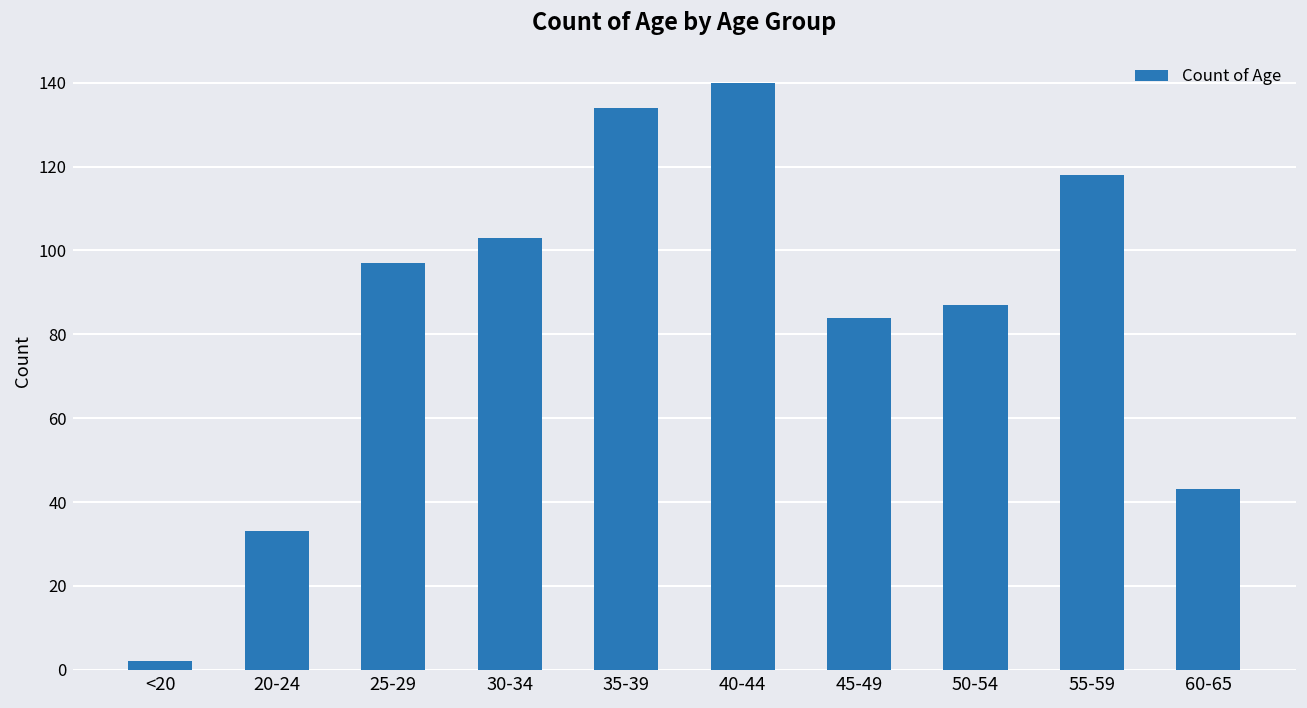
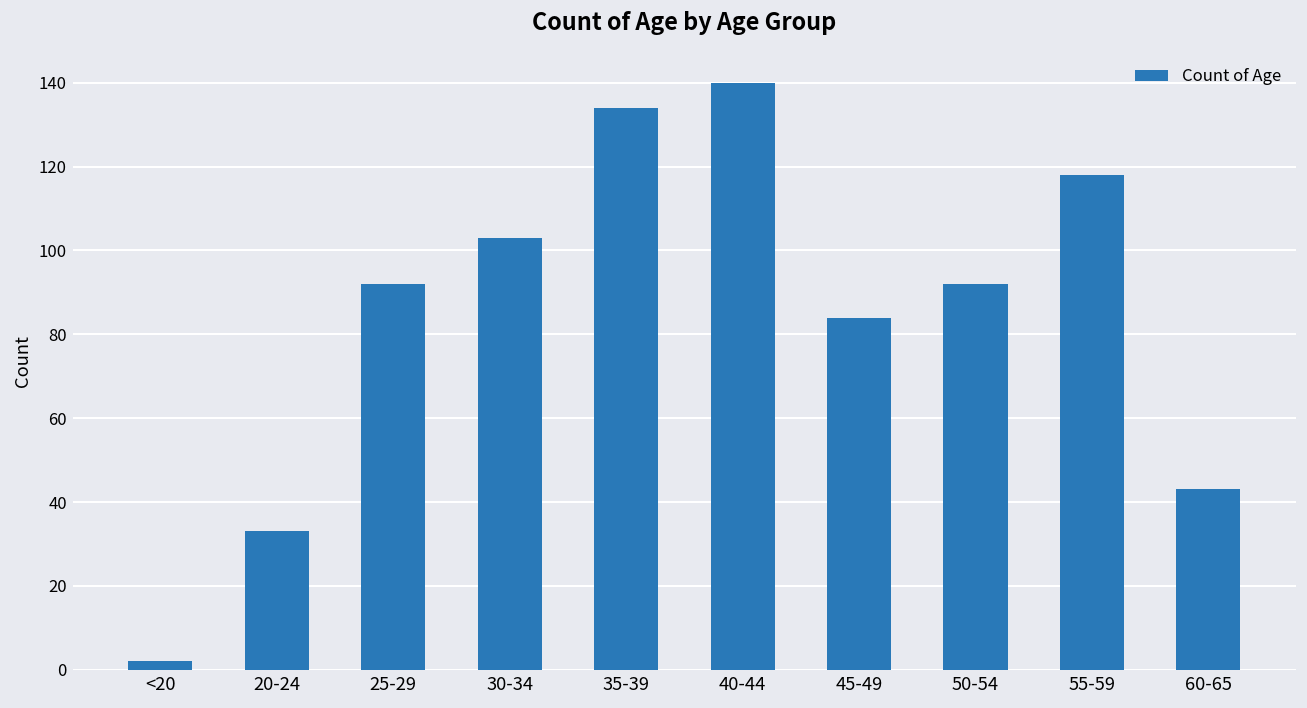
25-29: 97 -> 92
50-54: 87 -> 92
